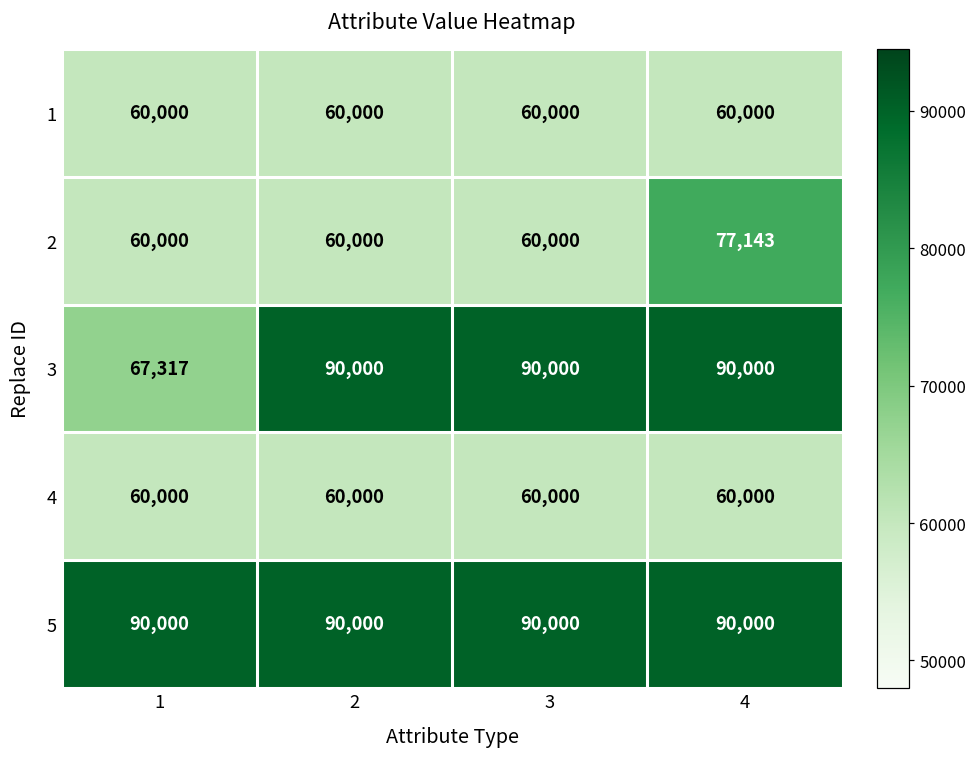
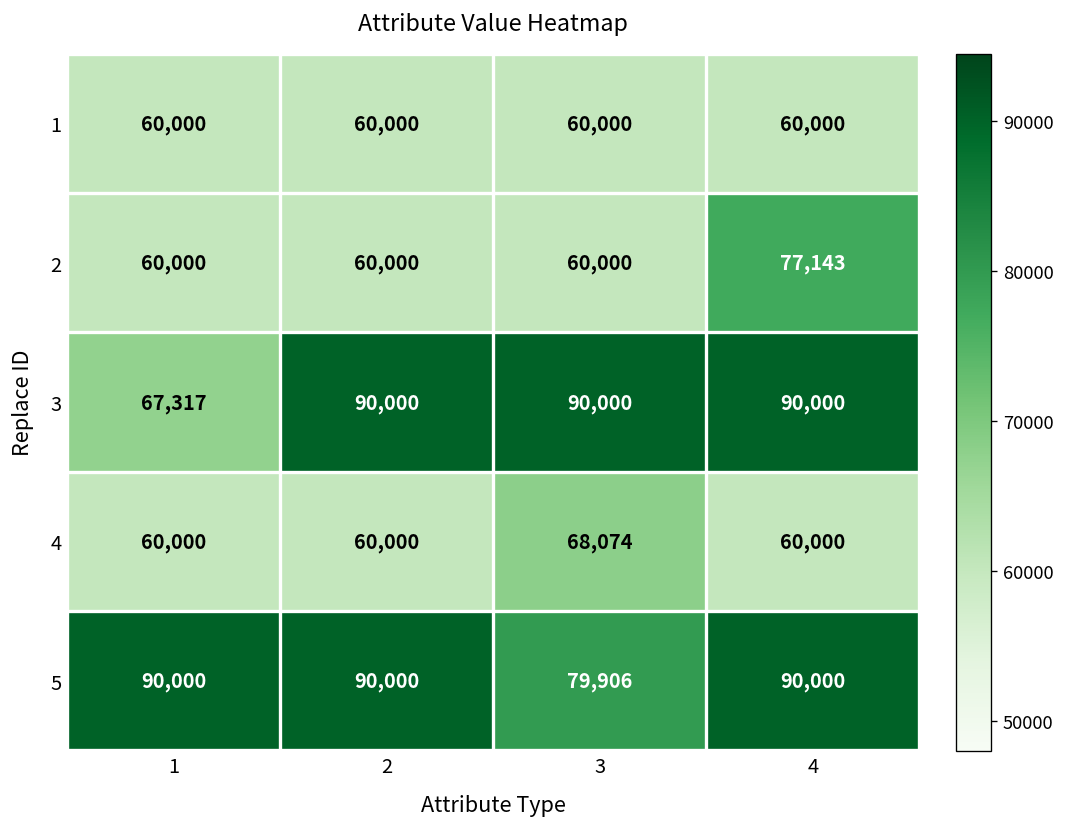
4, 3: 60,000 -> 68,074
5, 3: 90,000 -> 79,906
